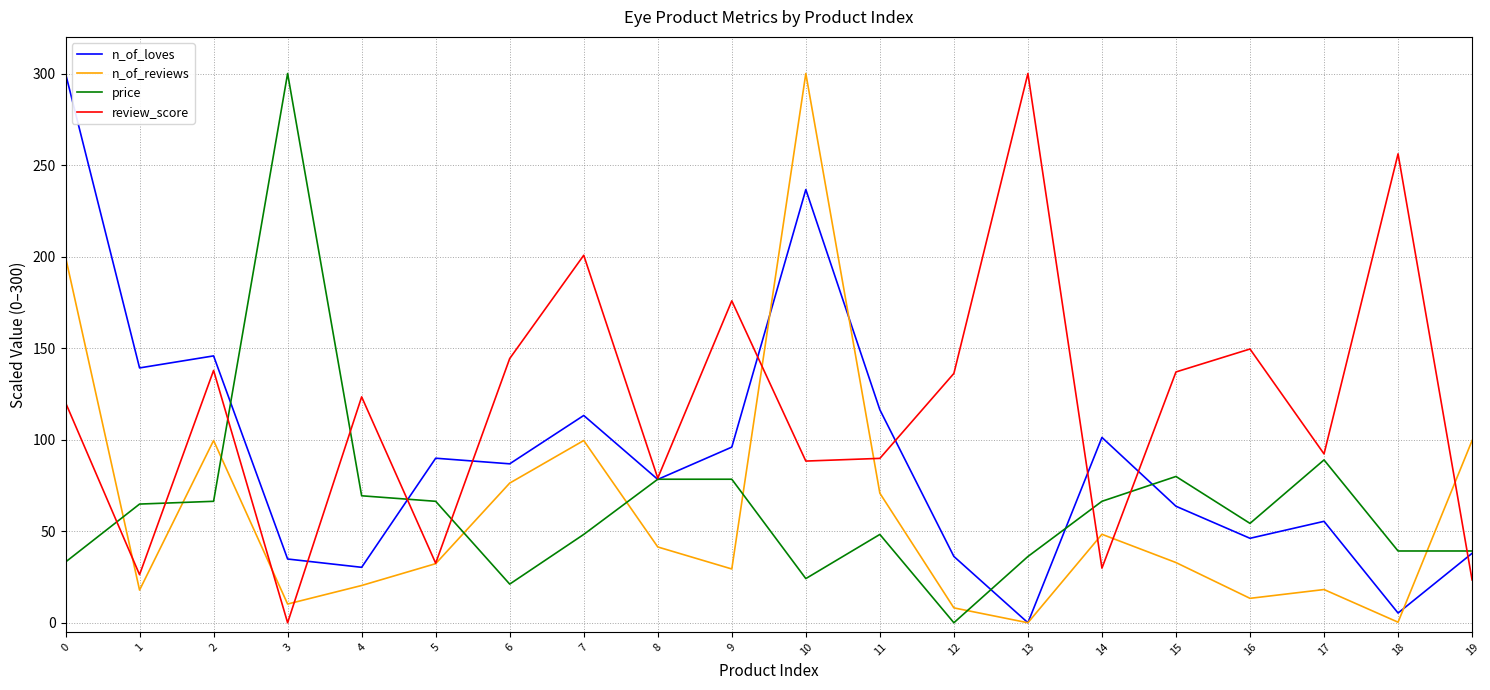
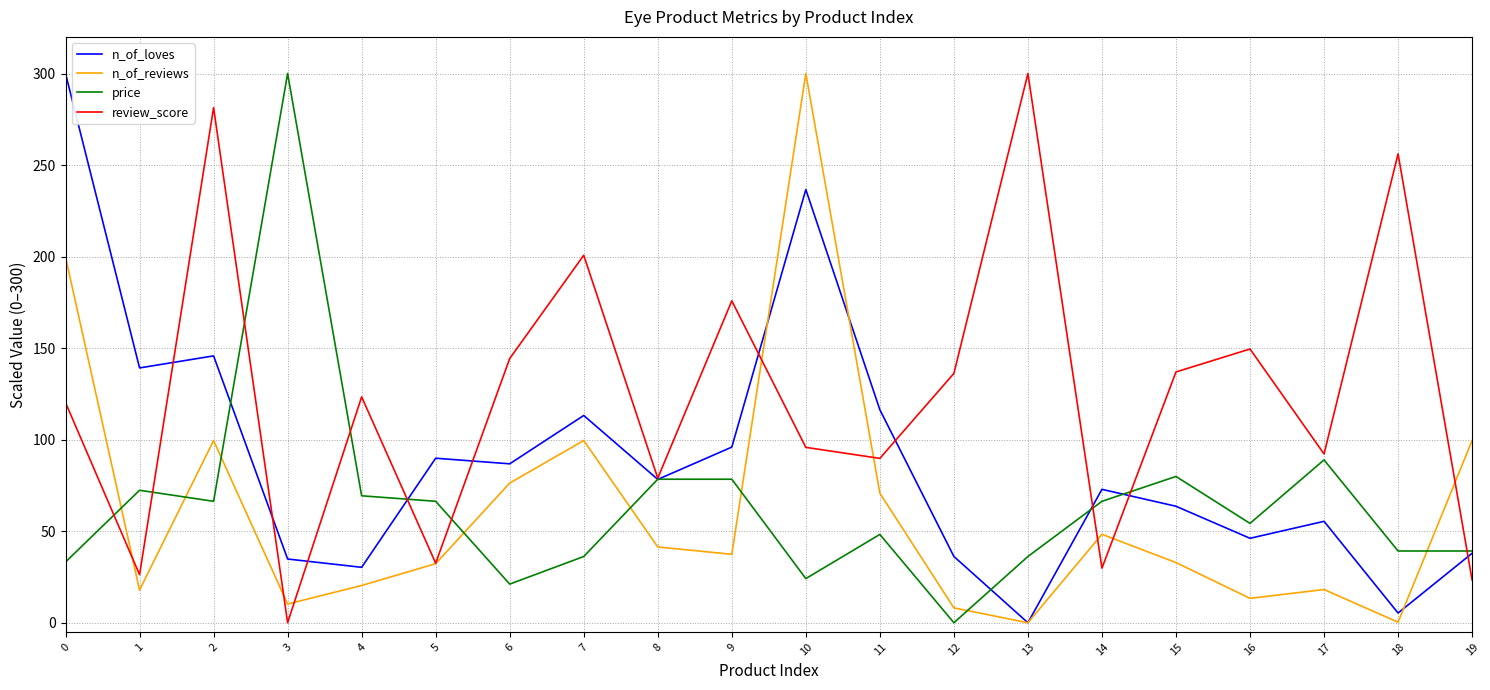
price, 1: 65 -> 72
review_score, 2: 138 -> 281
price, 7: 48 -> 36
n_of_reviews, 9: 29 -> 37
review_score, 10: 88 -> 96
n_of_loves, 14: 101 -> 73
